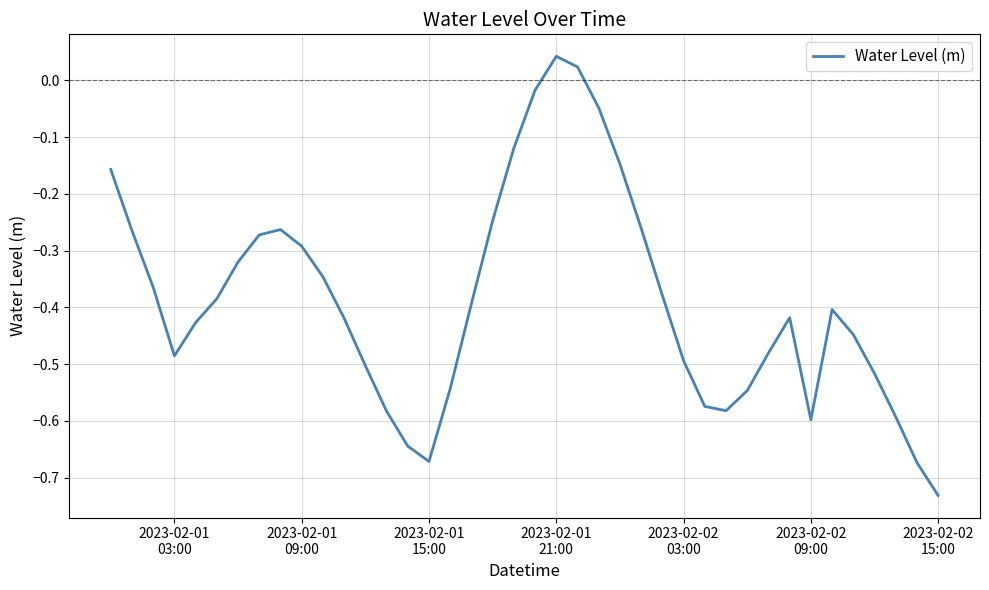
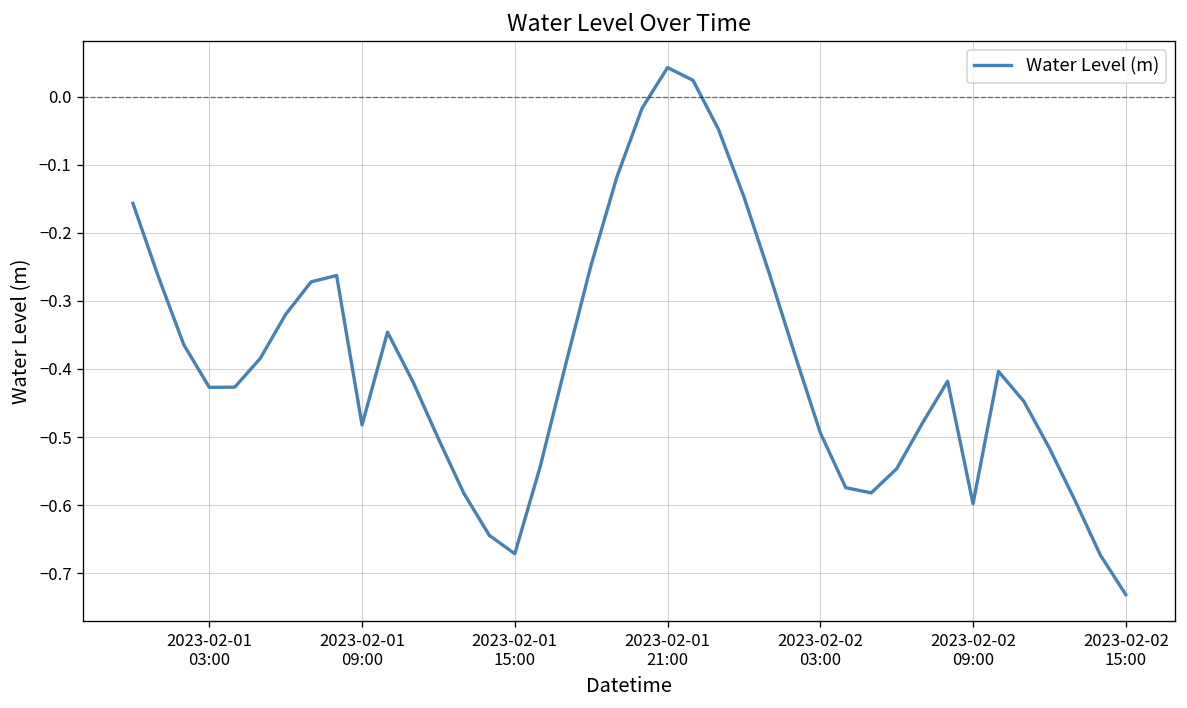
2023-02-01 03:00: -0.49 -> -0.43
2023-02-01 09:00: -0.29 -> -0.48
